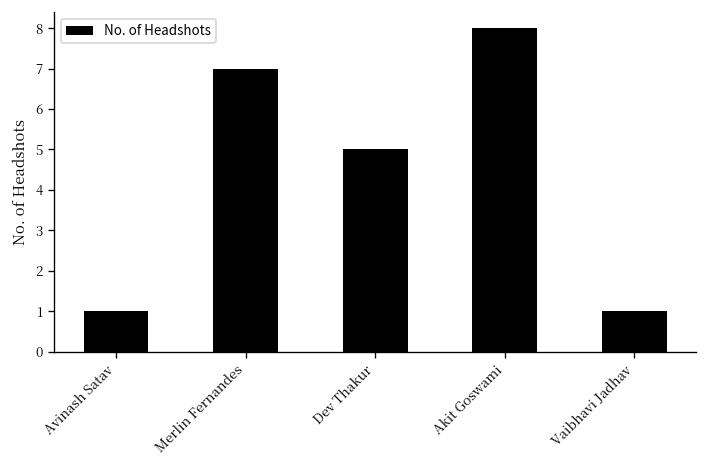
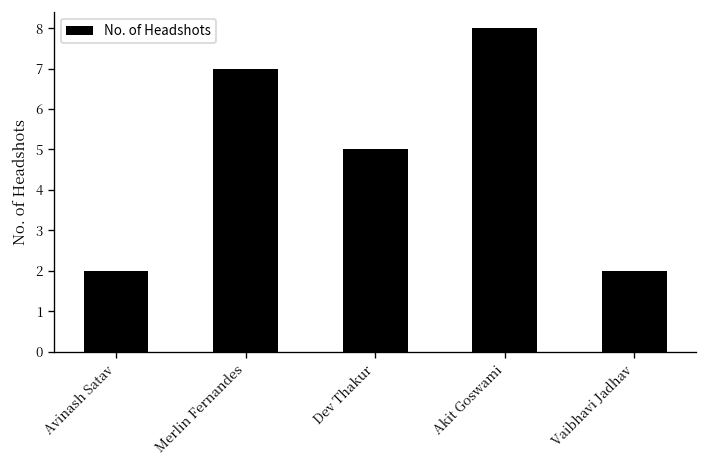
Avinash Satav: 1 -> 2
Vaibhavi Jadhav: 1 -> 2
